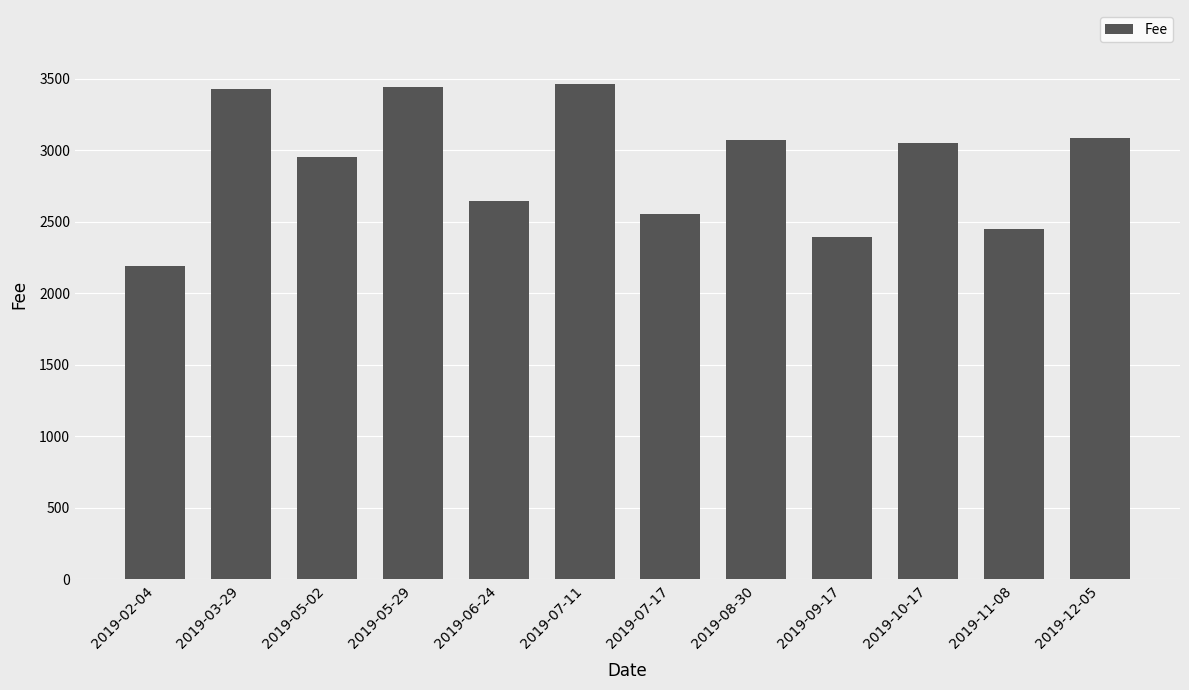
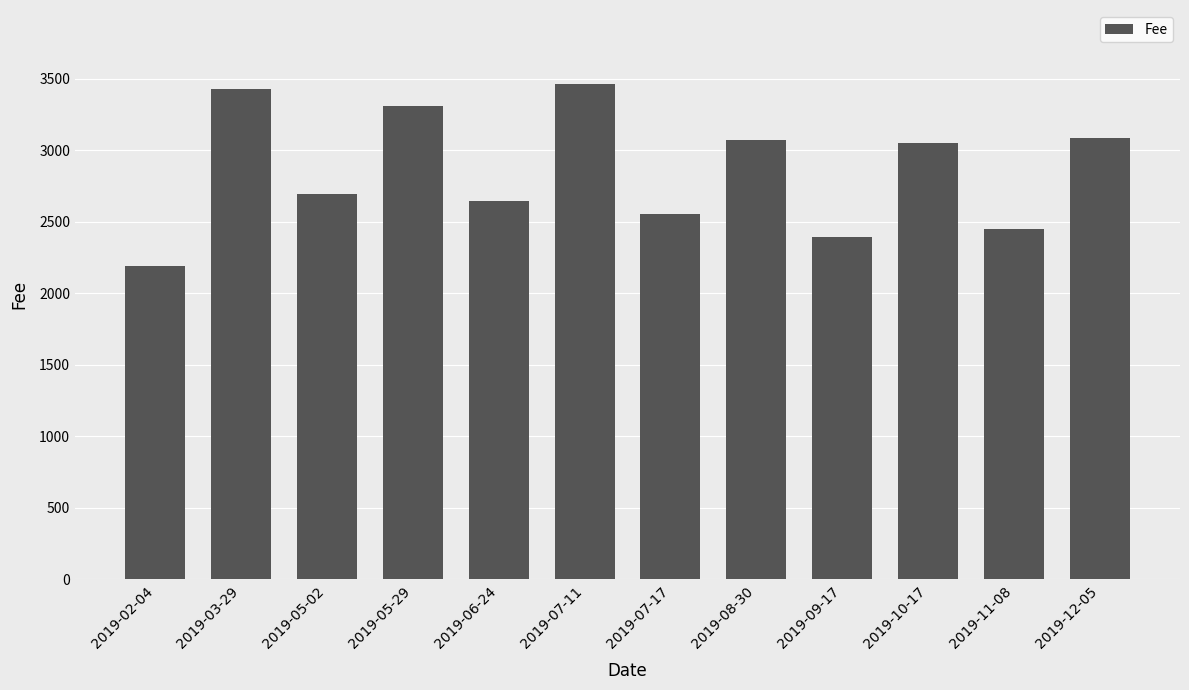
2019-05-02: 2950 -> 2690
2019-05-29: 3450 -> 3310
